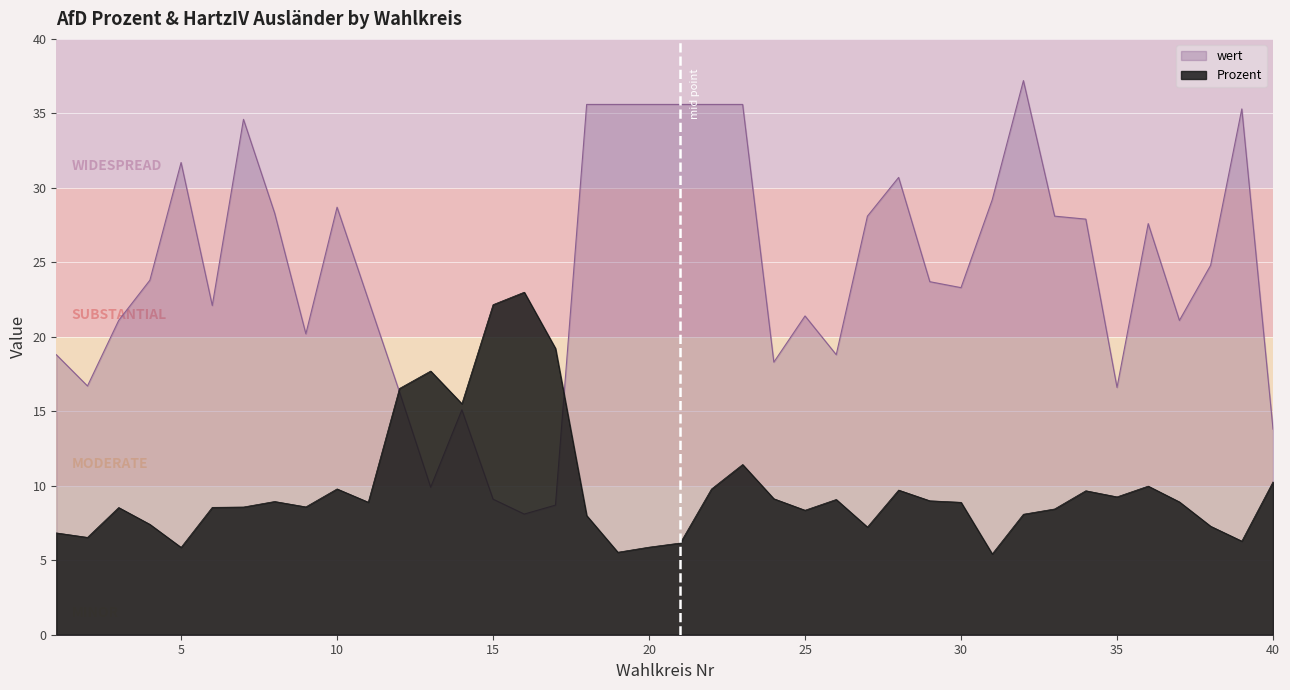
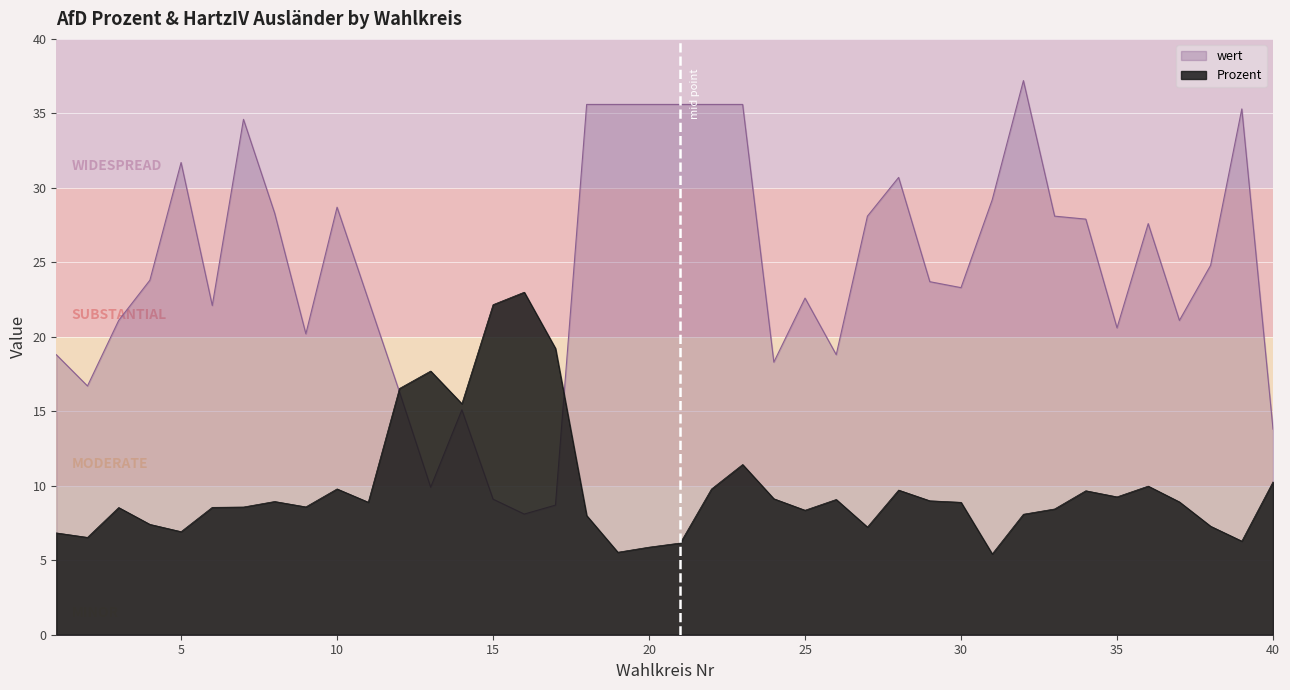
Prozent, 5: 5.9 -> 6.9
wert, 25: 21.4 -> 22.6
wert, 35: 16.6 -> 20.6
